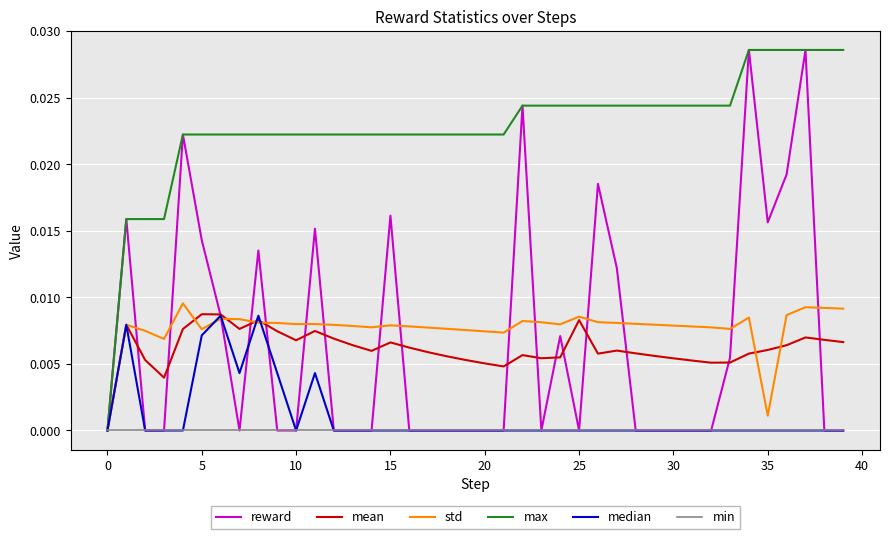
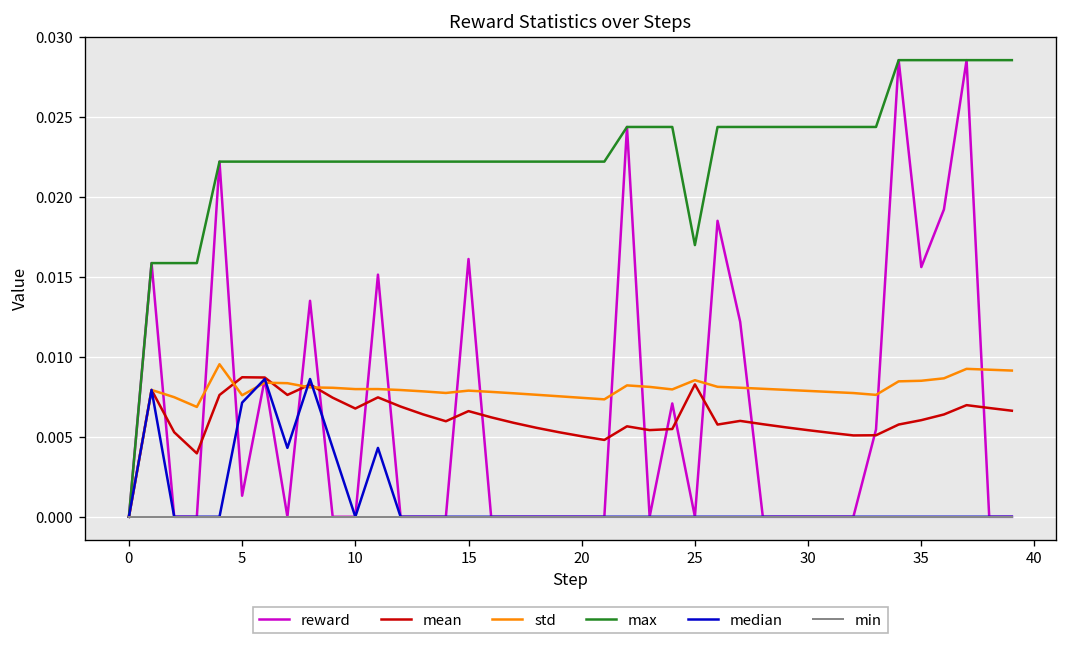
reward, 5: 0.0143 -> 0.0013
max, 25: 0.0244 -> 0.0170
std, 35: 0.0011 -> 0.0085
